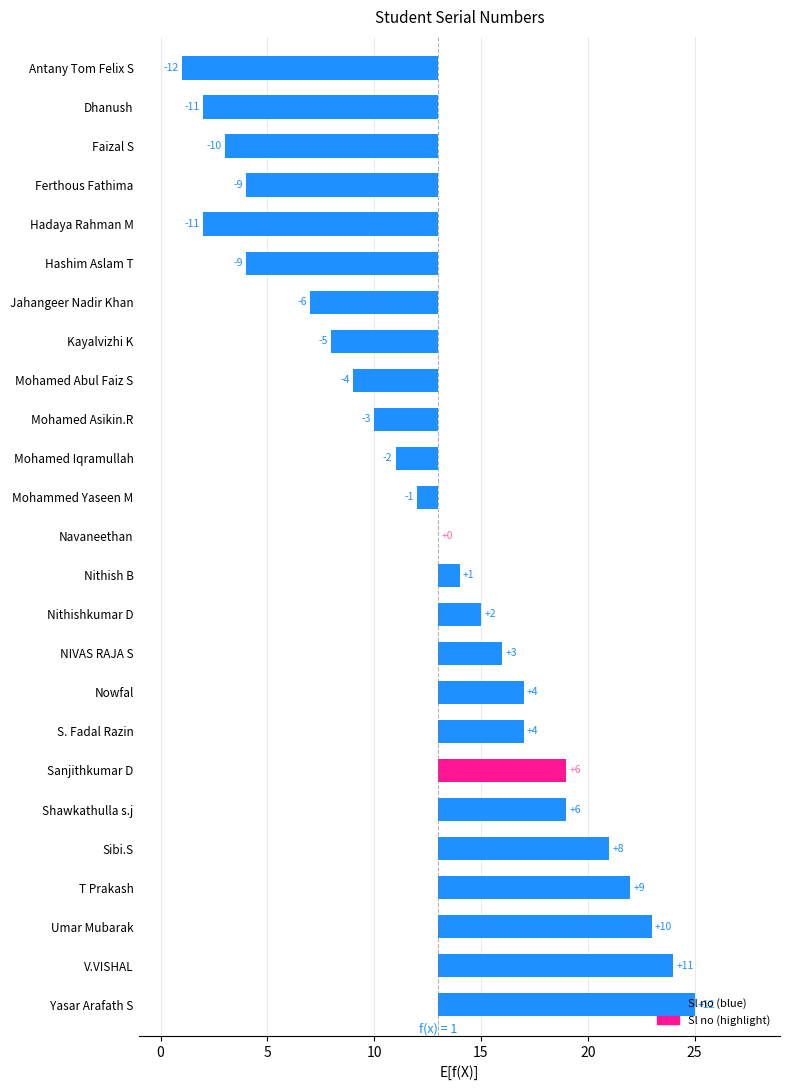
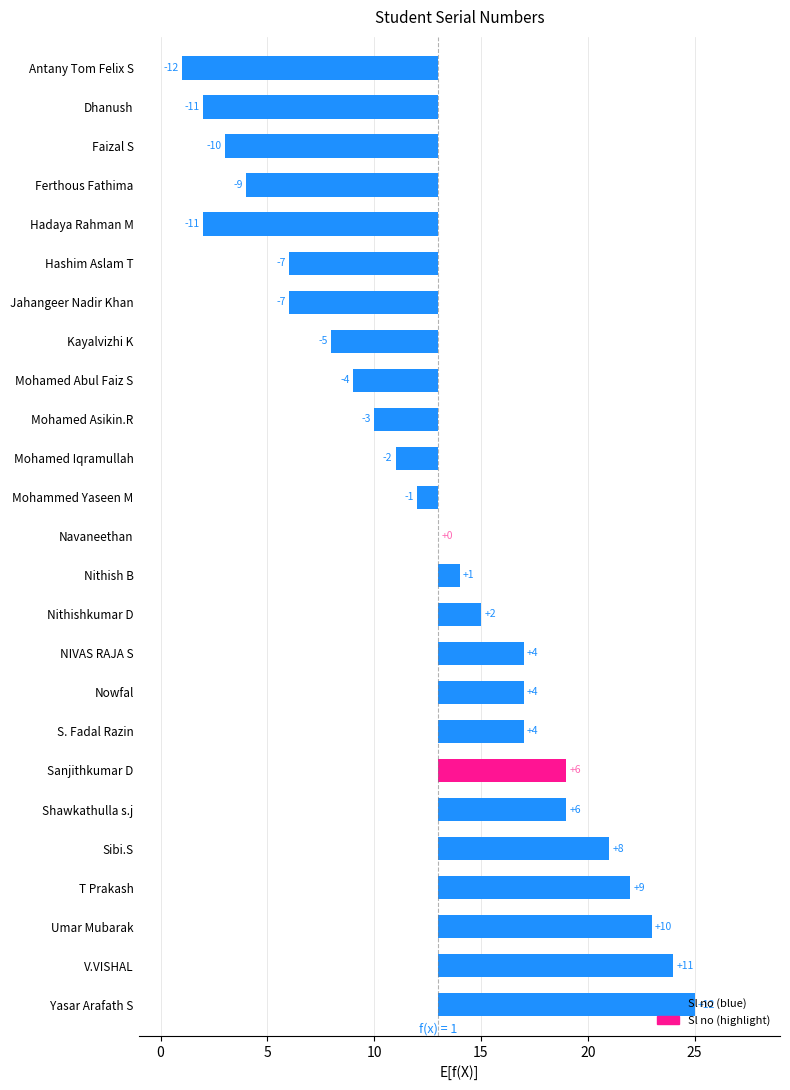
Hashim Aslam T: -9 -> -7
Jahangeer Nadir Khan: -6 -> -7
NIVAS RAJA S: +3 -> +4
